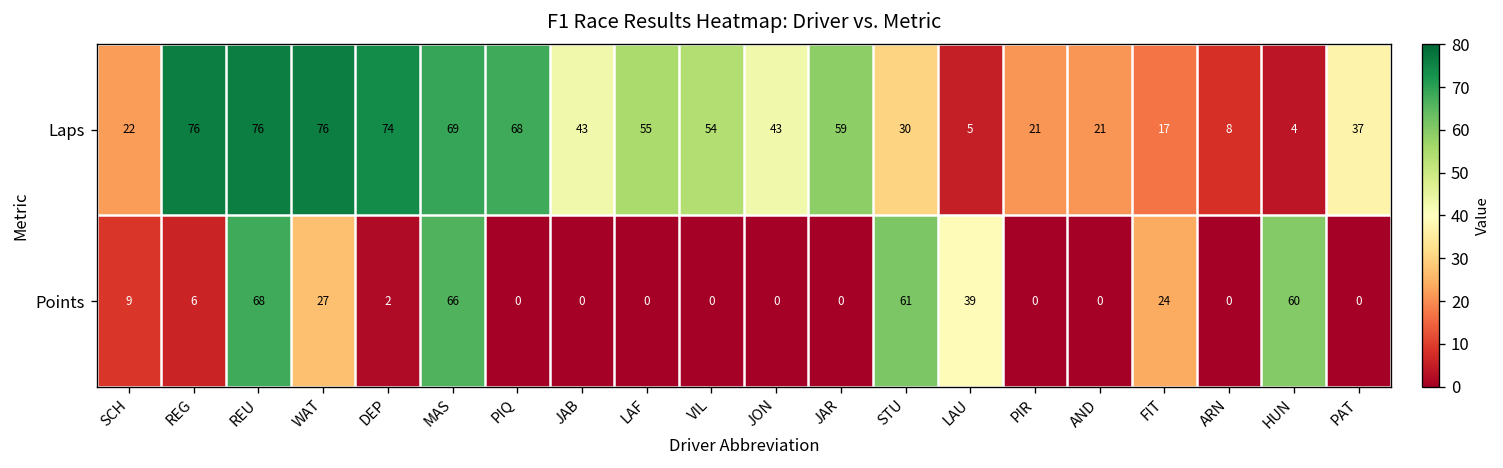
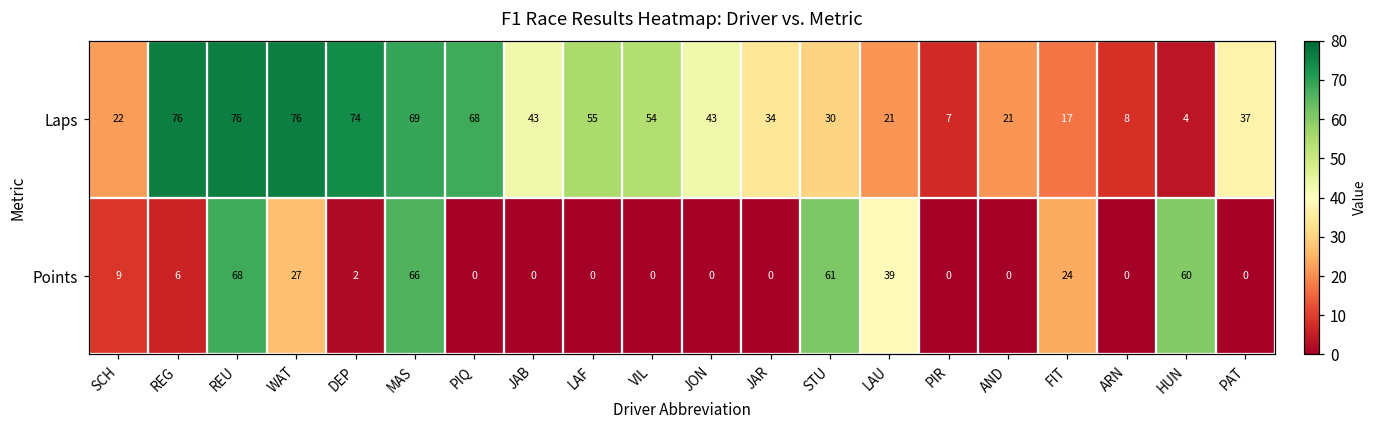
Laps, JAR: 59 -> 34
Laps, LAU: 5 -> 21
Laps, PIR: 21 -> 7
